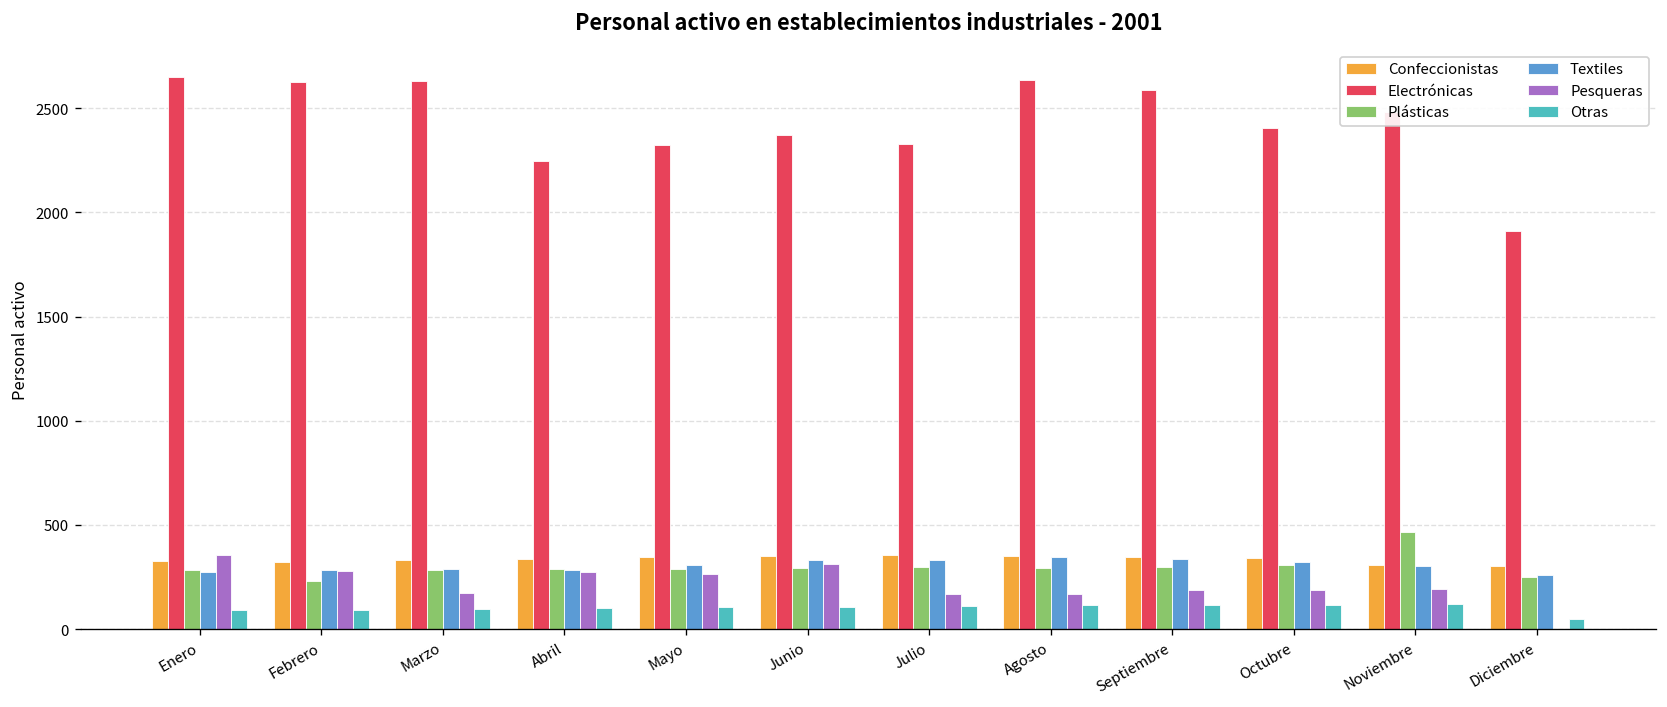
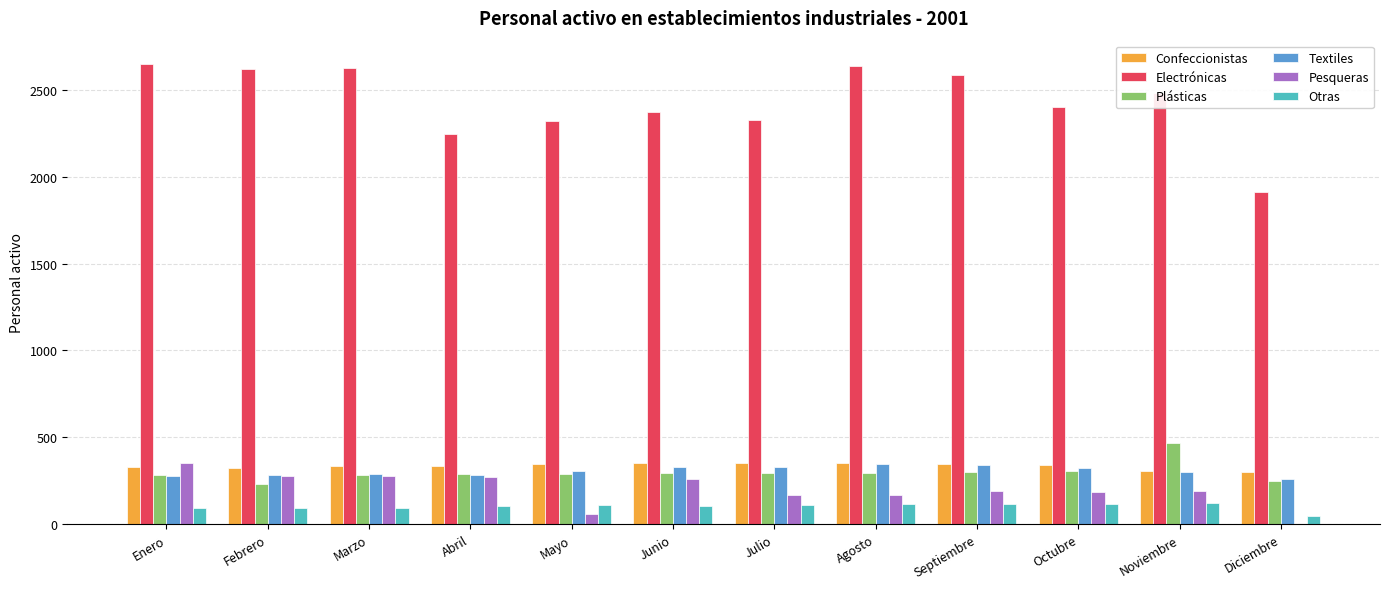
Pesqueras, Marzo: 170 -> 280
Pesqueras, Mayo: 260 -> 60
Pesqueras, Junio: 310 -> 260
